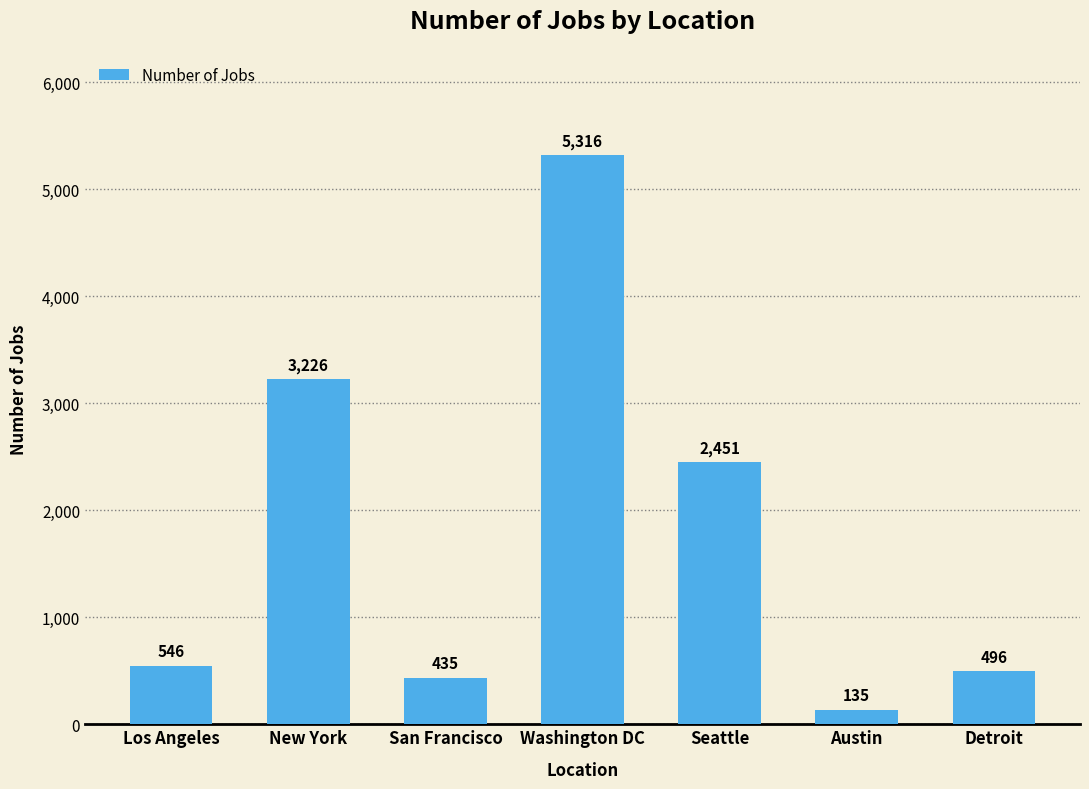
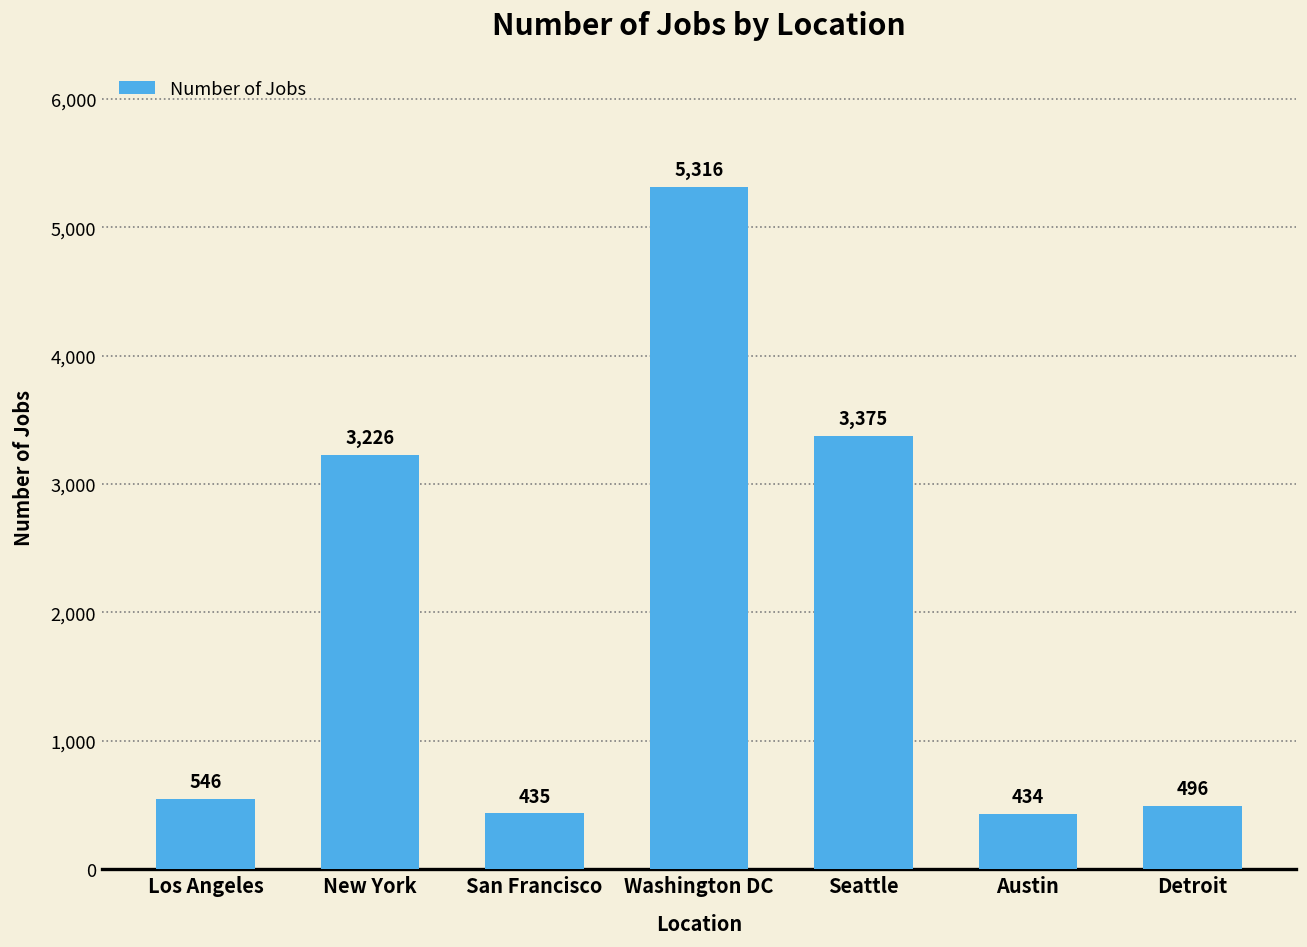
Seattle: 2,451 -> 3,375
Austin: 135 -> 434
